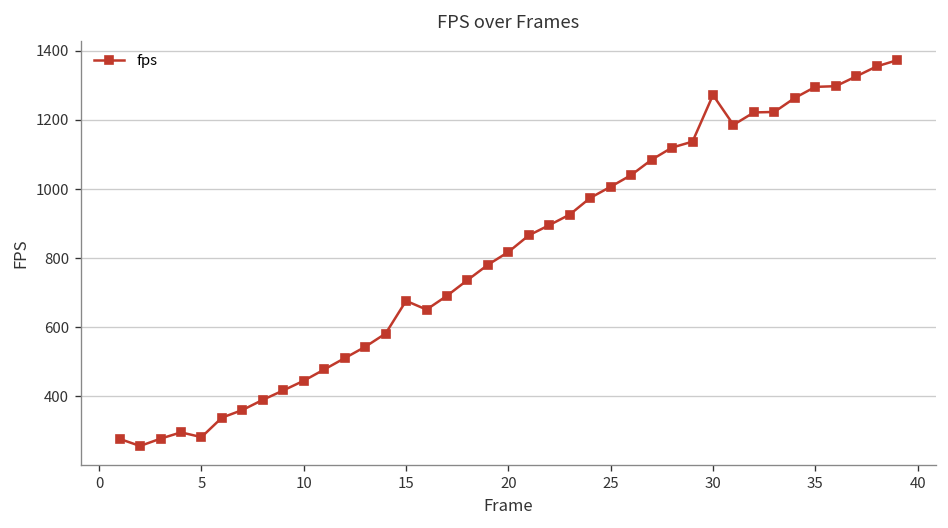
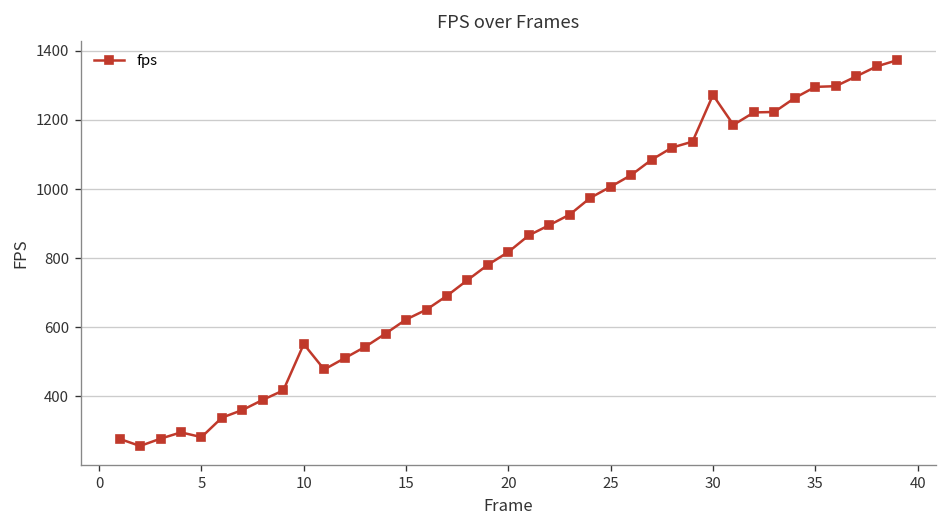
10: 450 -> 550
15: 680 -> 620
